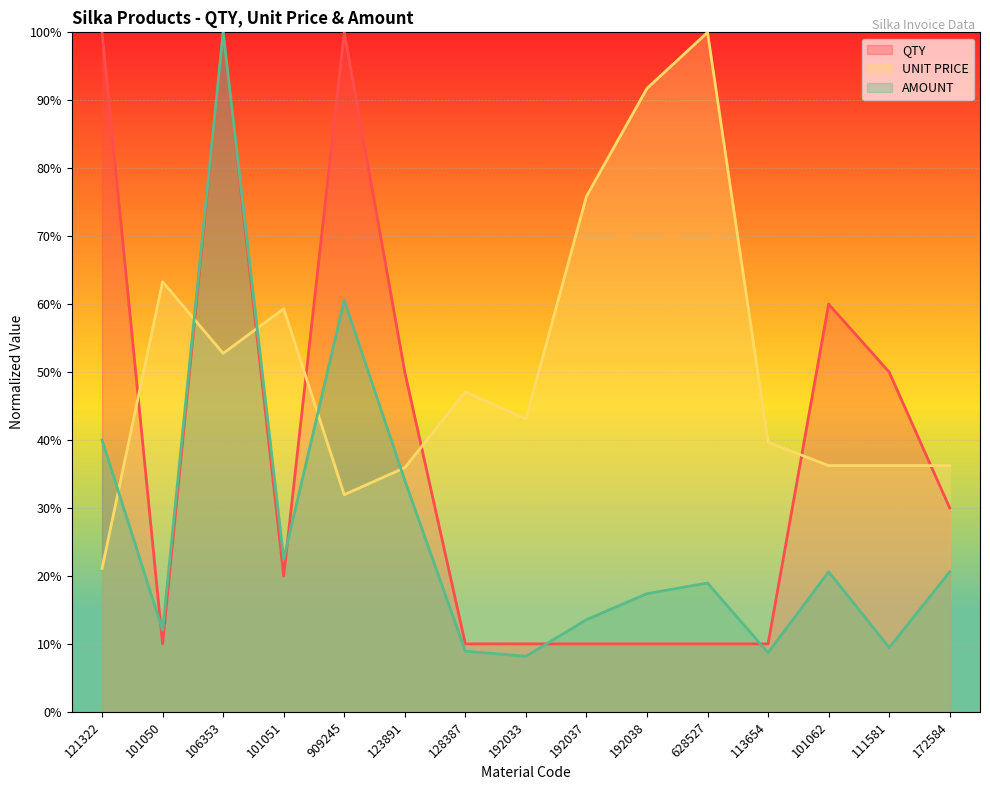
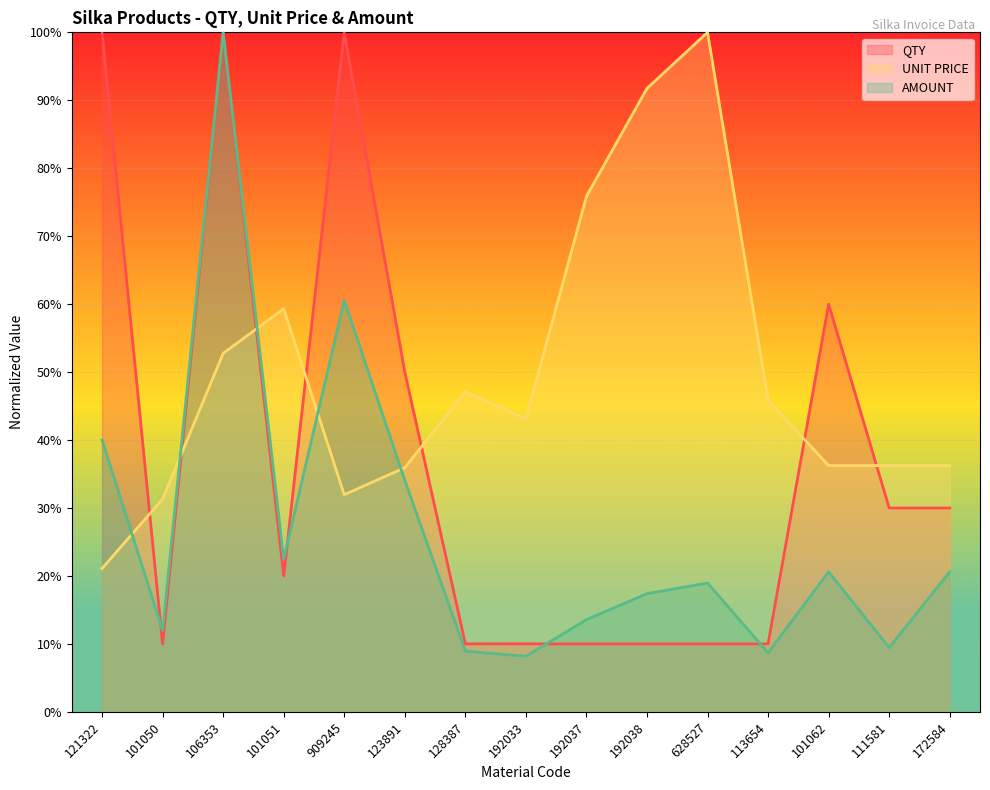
UNIT PRICE, 101050: 63% -> 31%
UNIT PRICE, 113654: 40% -> 46%
QTY, 111581: 50% -> 30%
